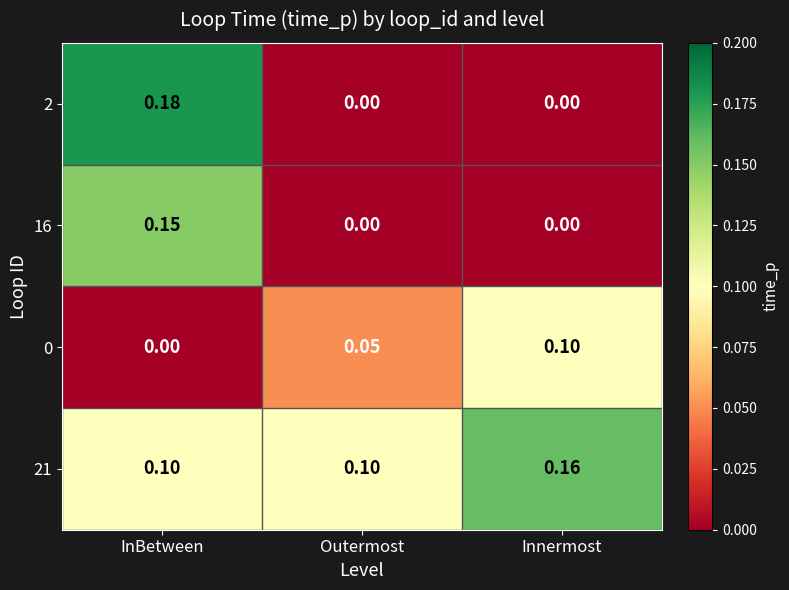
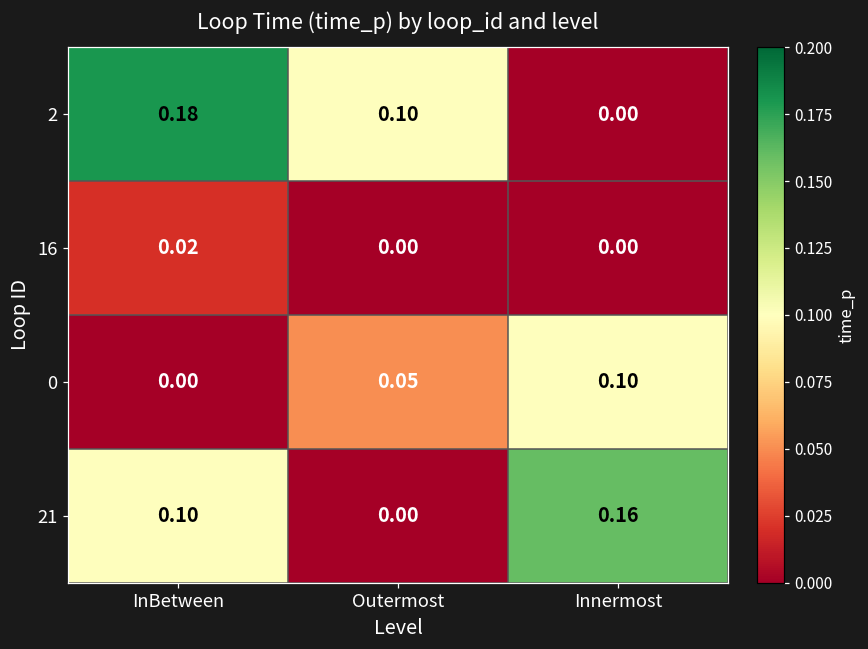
2, Outermost: 0.00 -> 0.10
16, InBetween: 0.15 -> 0.02
21, Outermost: 0.10 -> 0.00
